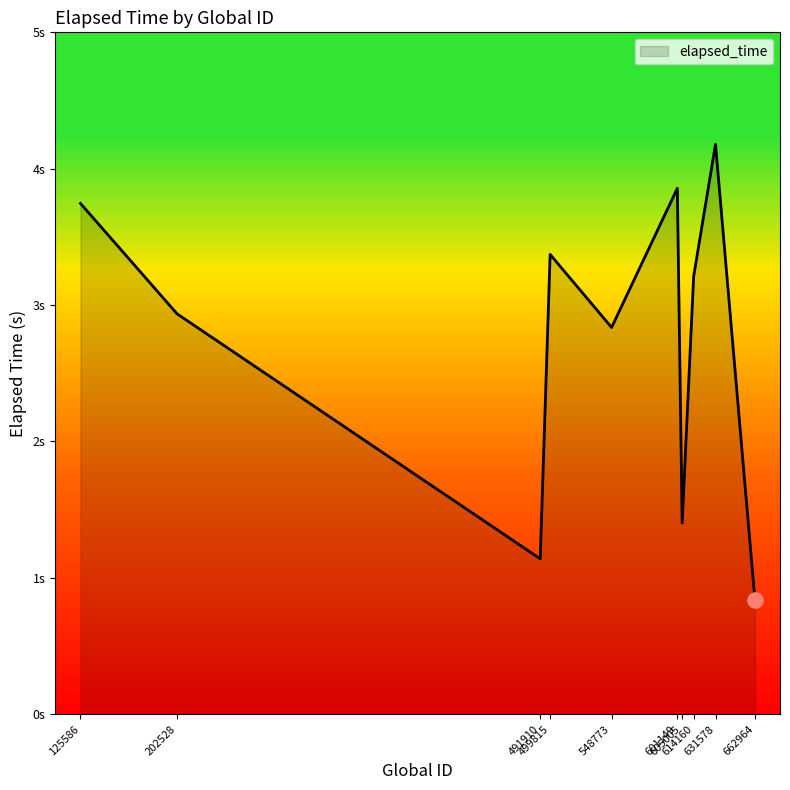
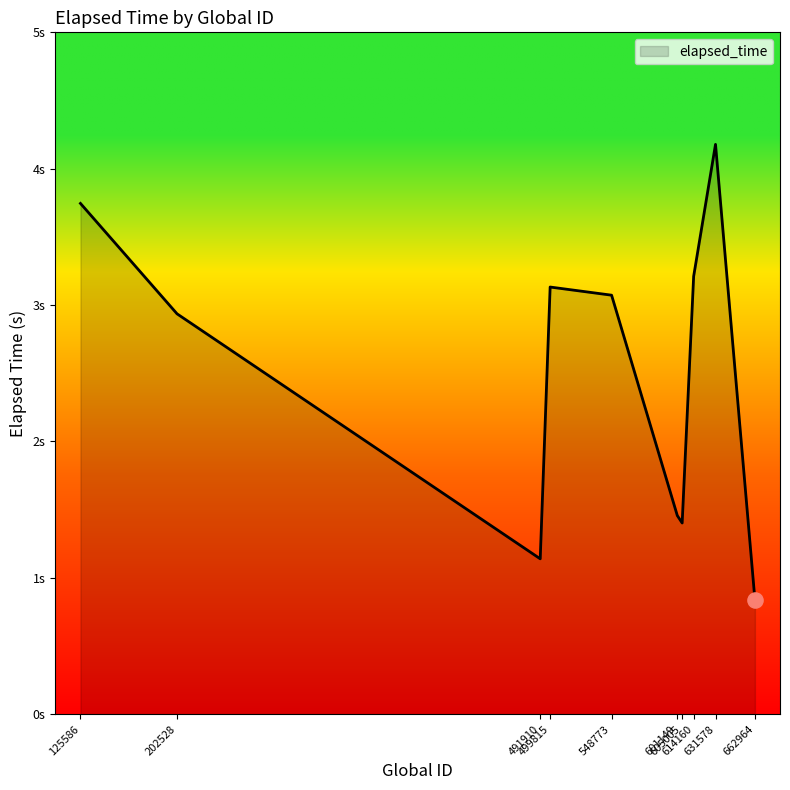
elapsed_time, 499815: 3.37s -> 3.13s
elapsed_time, 548773: 2.84s -> 3.07s
elapsed_time, 601149: 3.86s -> 1.46s
